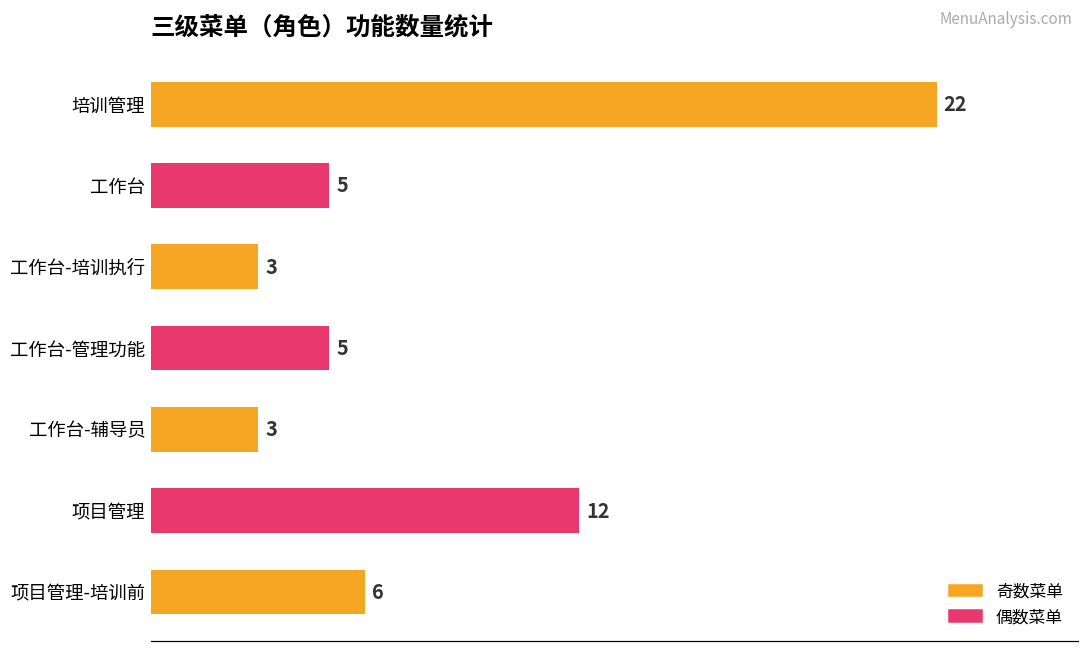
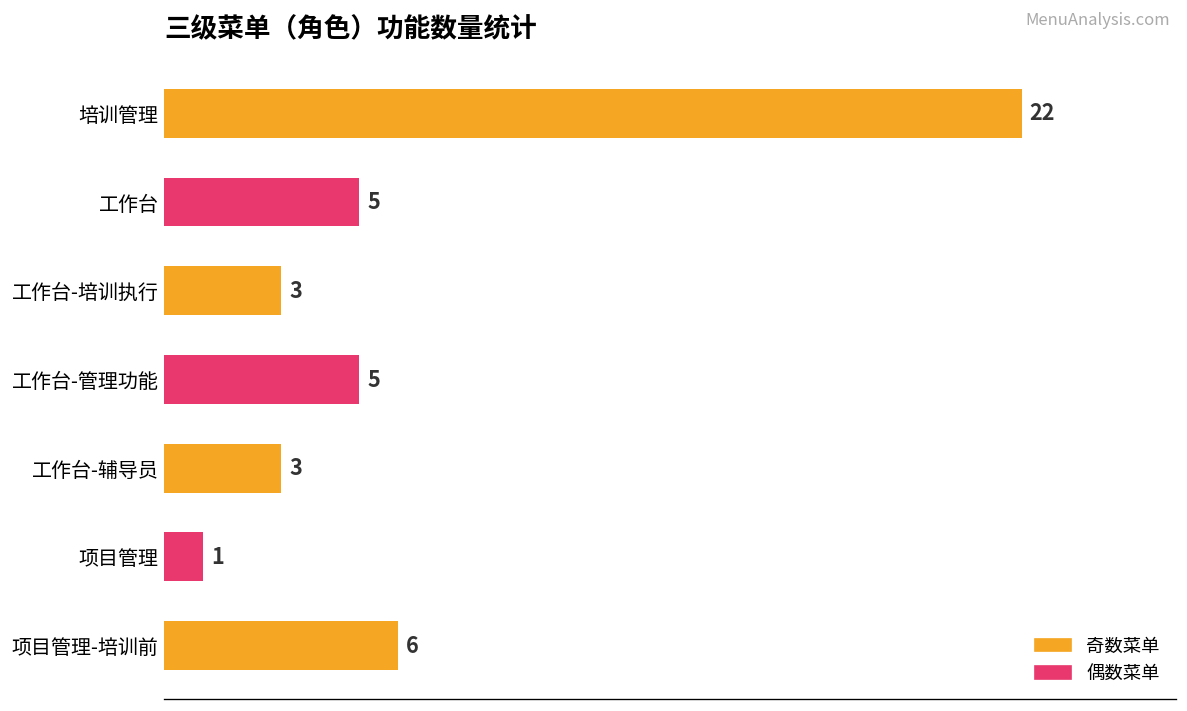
项目管理: 12 -> 1
